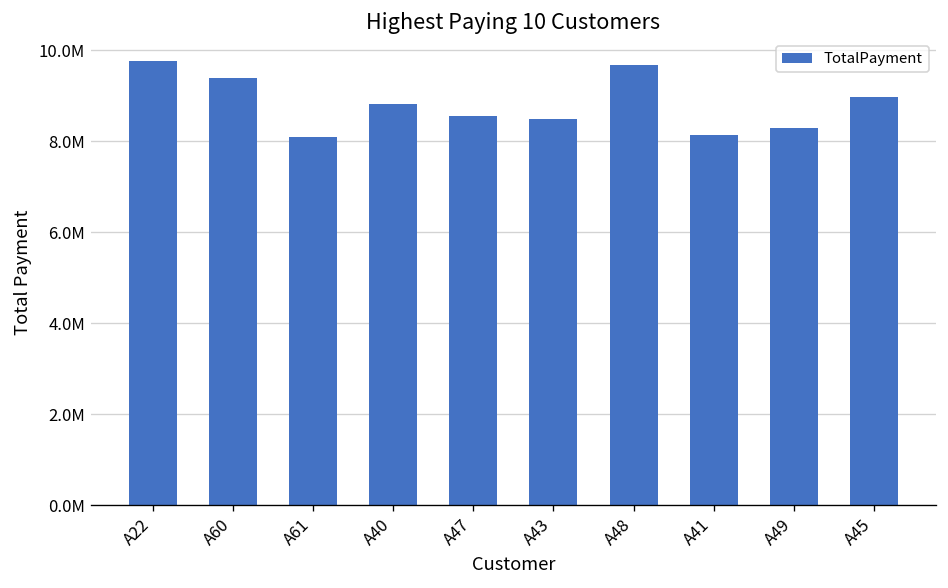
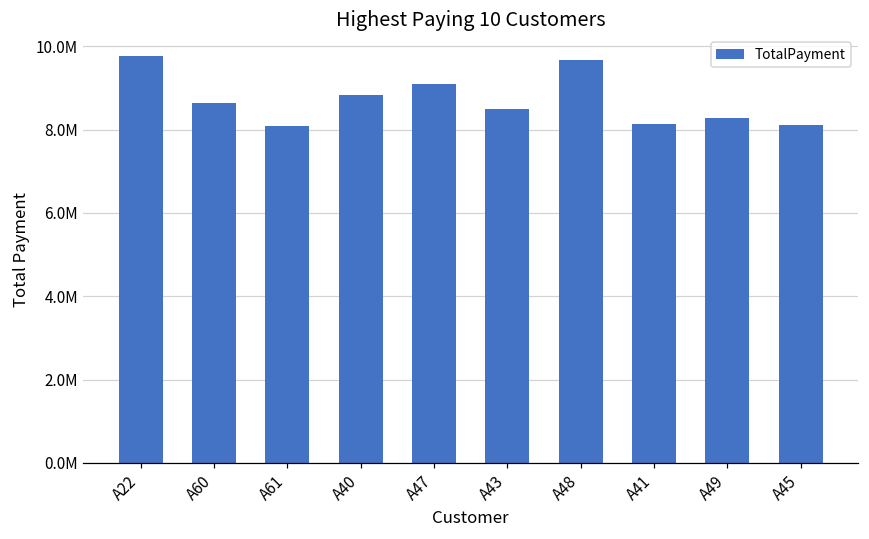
A60: 9400000 -> 8600000
A47: 8600000 -> 9100000
A45: 9000000 -> 8100000
